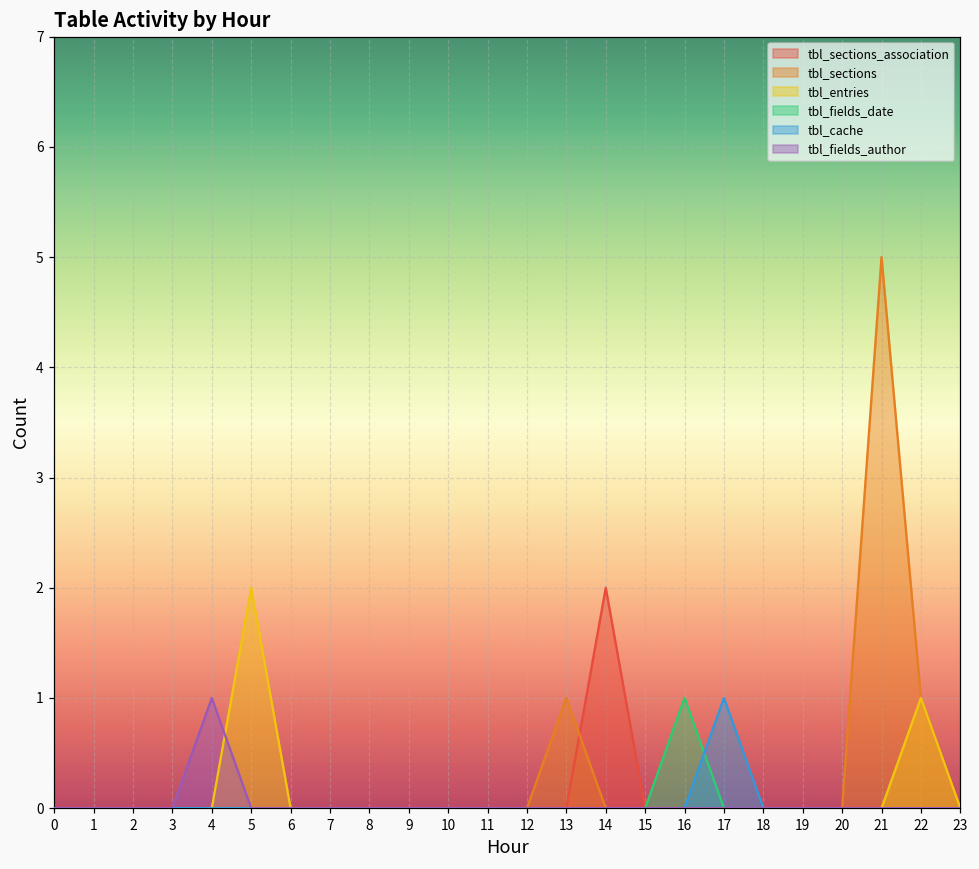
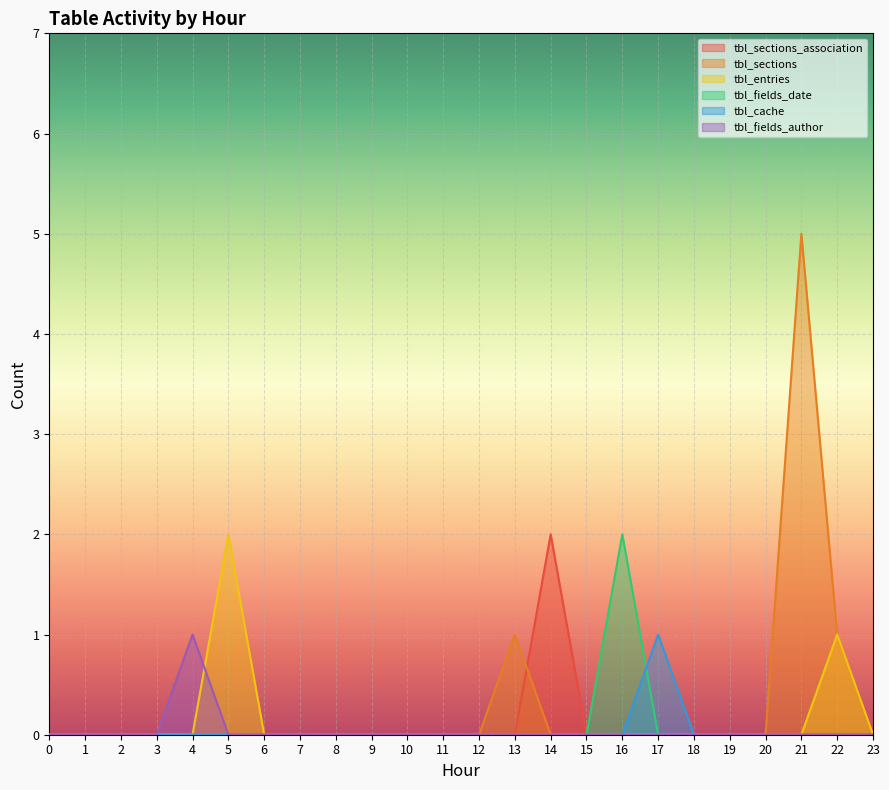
tbl_fields_date, 16: 1 -> 2
